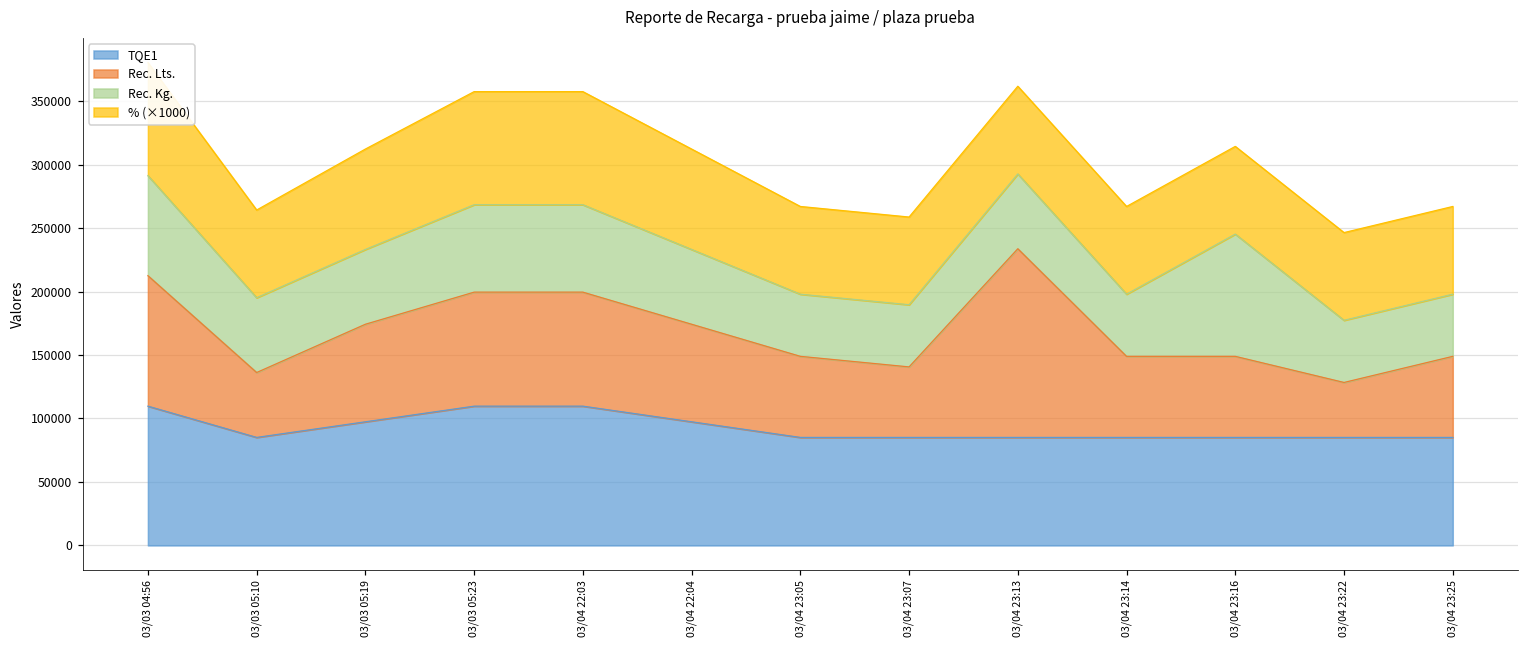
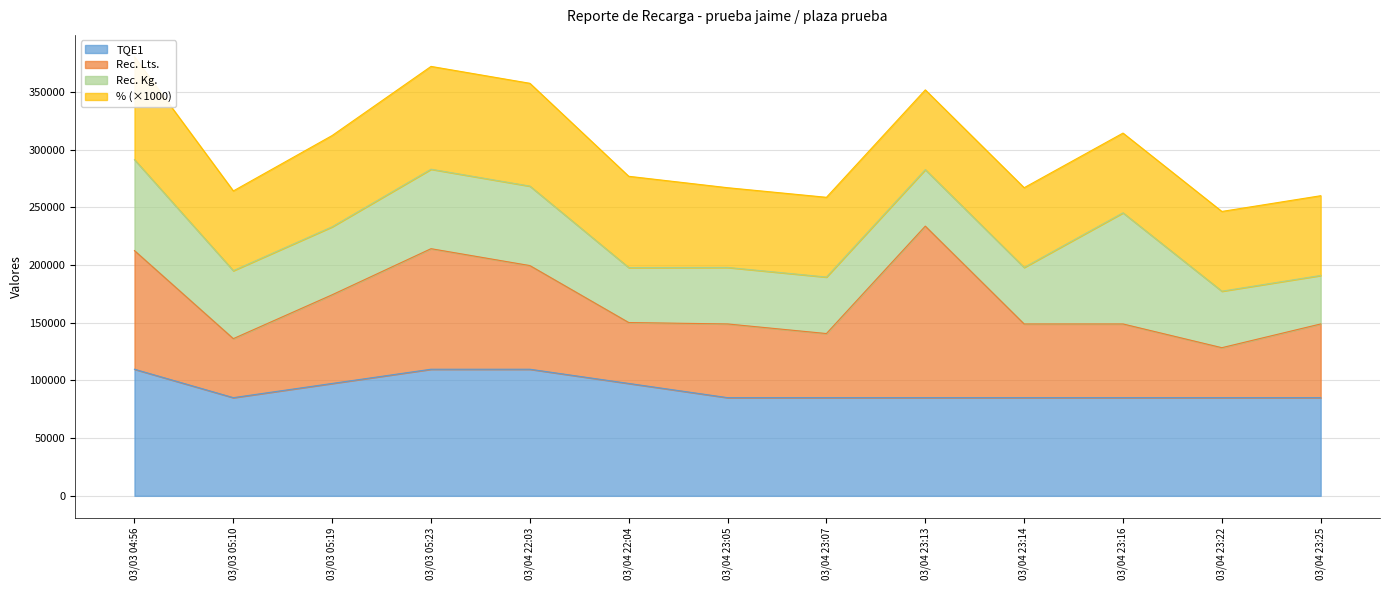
Rec. Lts., 03/03 05:23: 90000 -> 104000
Rec. Lts., 03/04 22:04: 77000 -> 53000
Rec. Kg., 03/04 22:04: 59000 -> 48000
Rec. Kg., 03/04 23:13: 59000 -> 49000
Rec. Kg., 03/04 23:25: 49000 -> 42000
